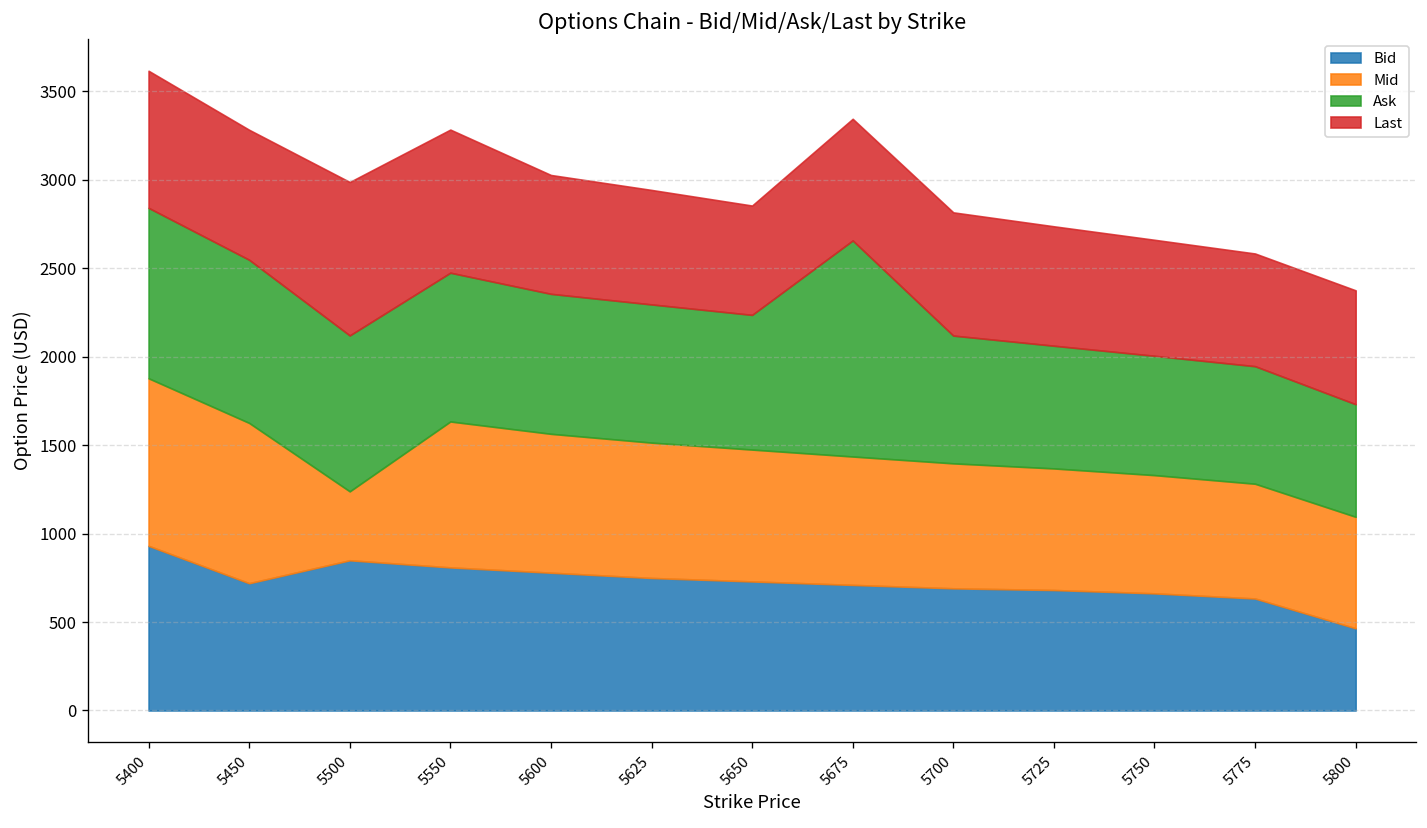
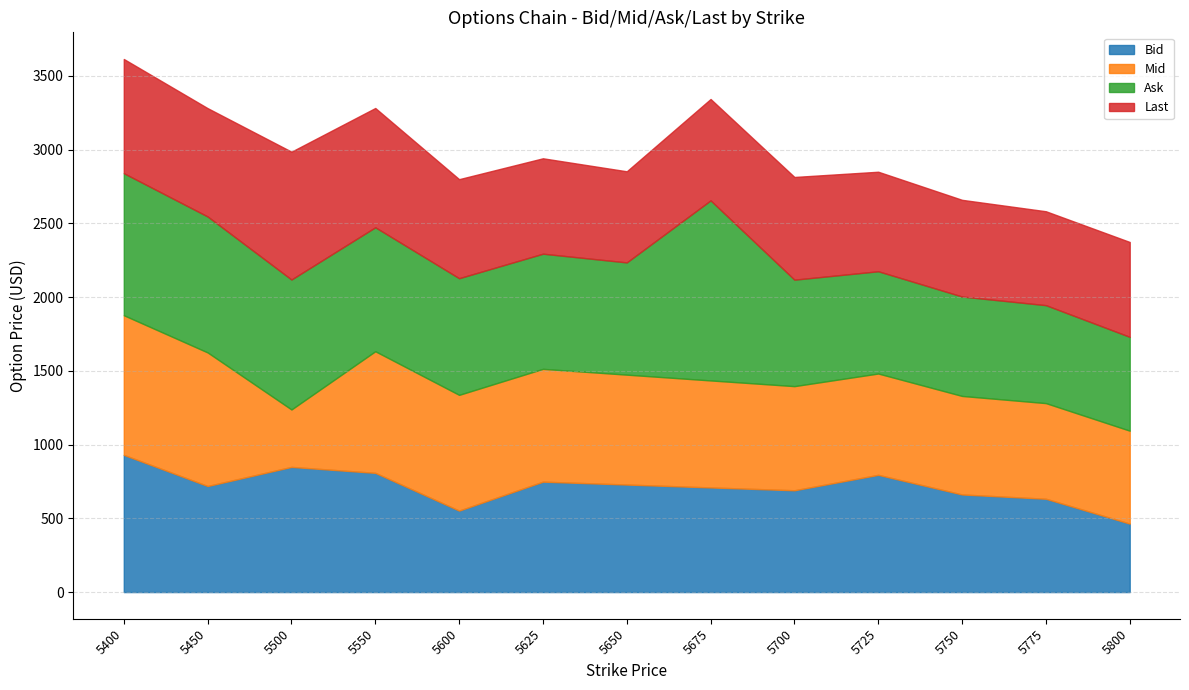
Bid, 5600: 780 -> 550
Bid, 5725: 680 -> 800
